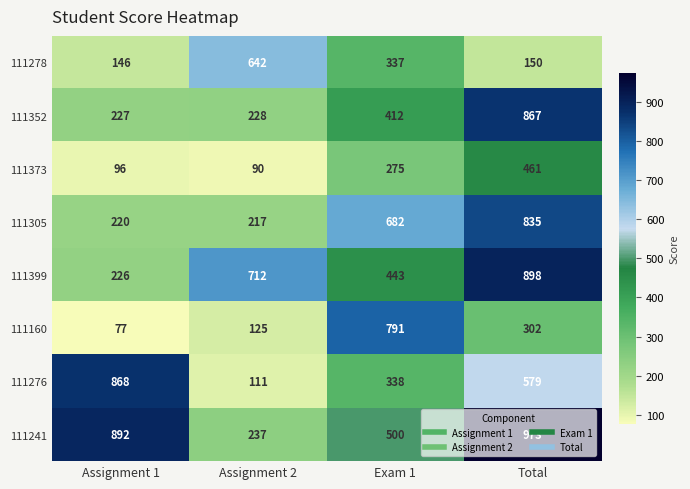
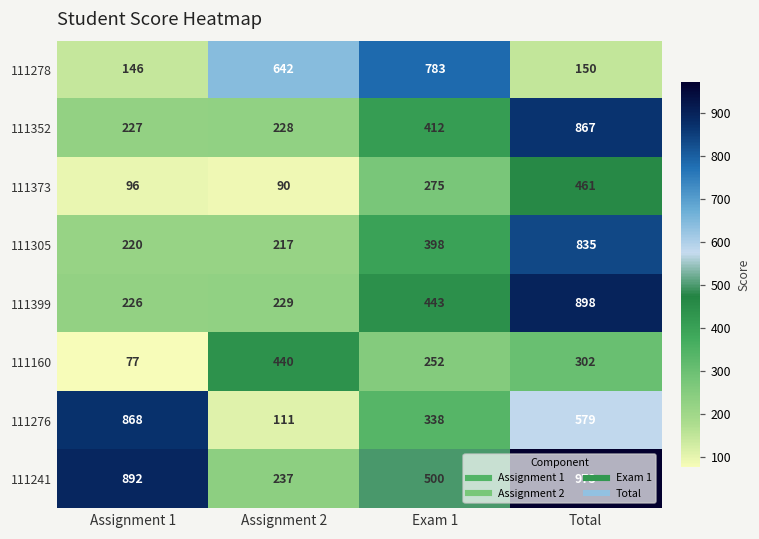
111278, Exam 1: 337 -> 783
111305, Exam 1: 682 -> 398
111399, Assignment 2: 712 -> 229
111160, Assignment 2: 125 -> 440
111160, Exam 1: 791 -> 252
